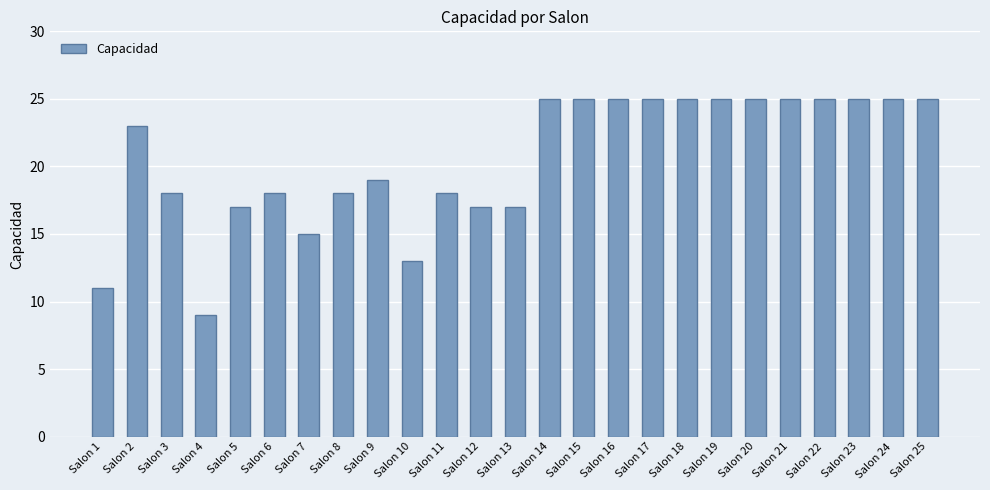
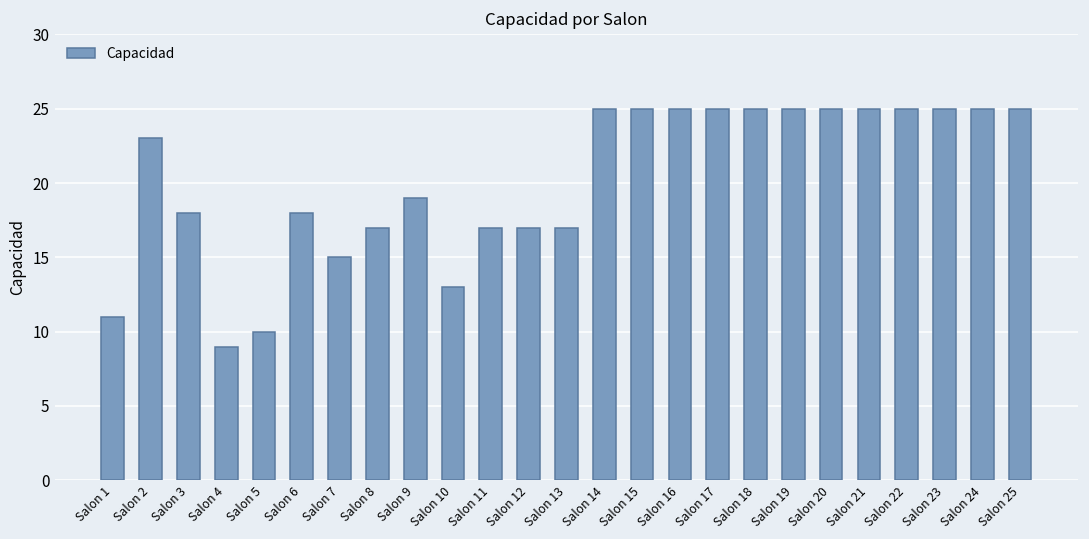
Salon 5: 17 -> 10
Salon 8: 18 -> 17
Salon 11: 18 -> 17
